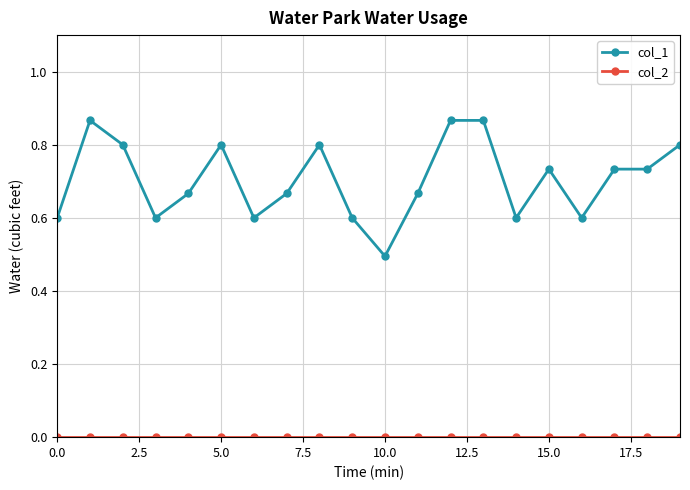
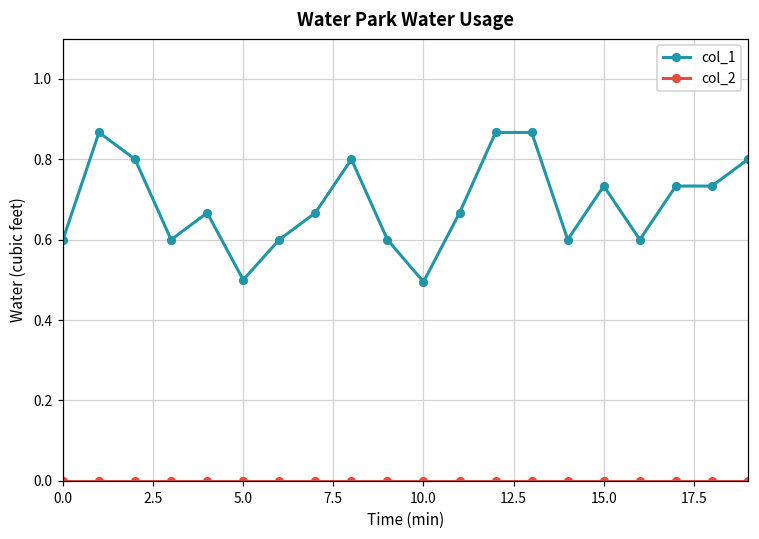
col_1, 5.0: 0.8 -> 0.5
